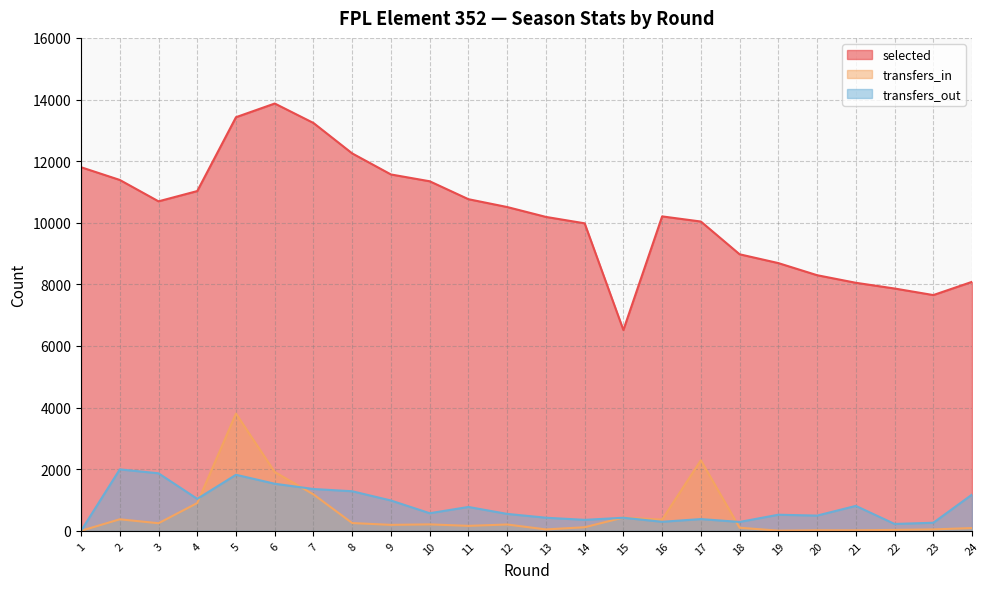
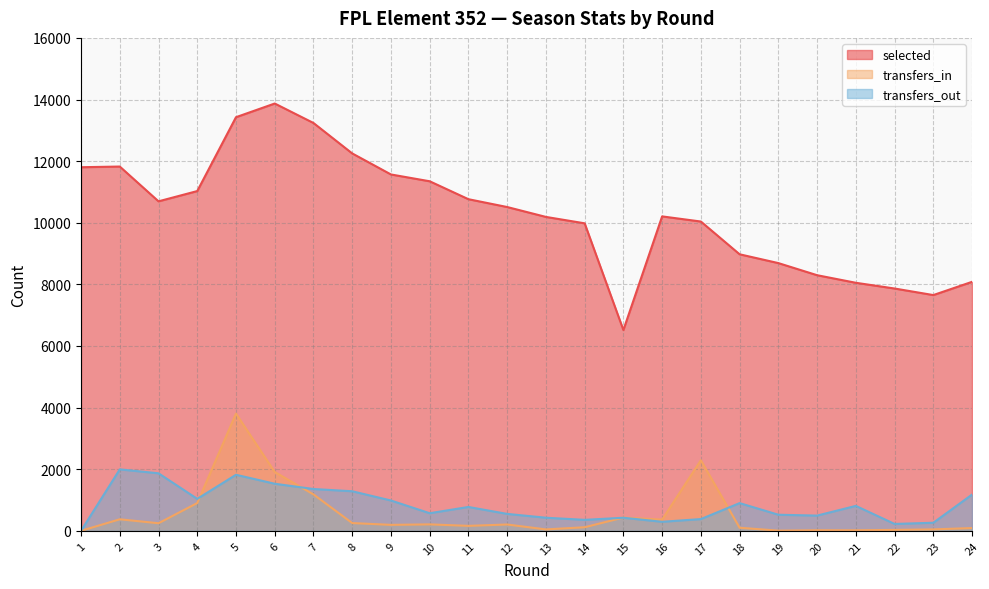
selected, 2: 11400 -> 11800
transfers_out, 18: 300 -> 900
